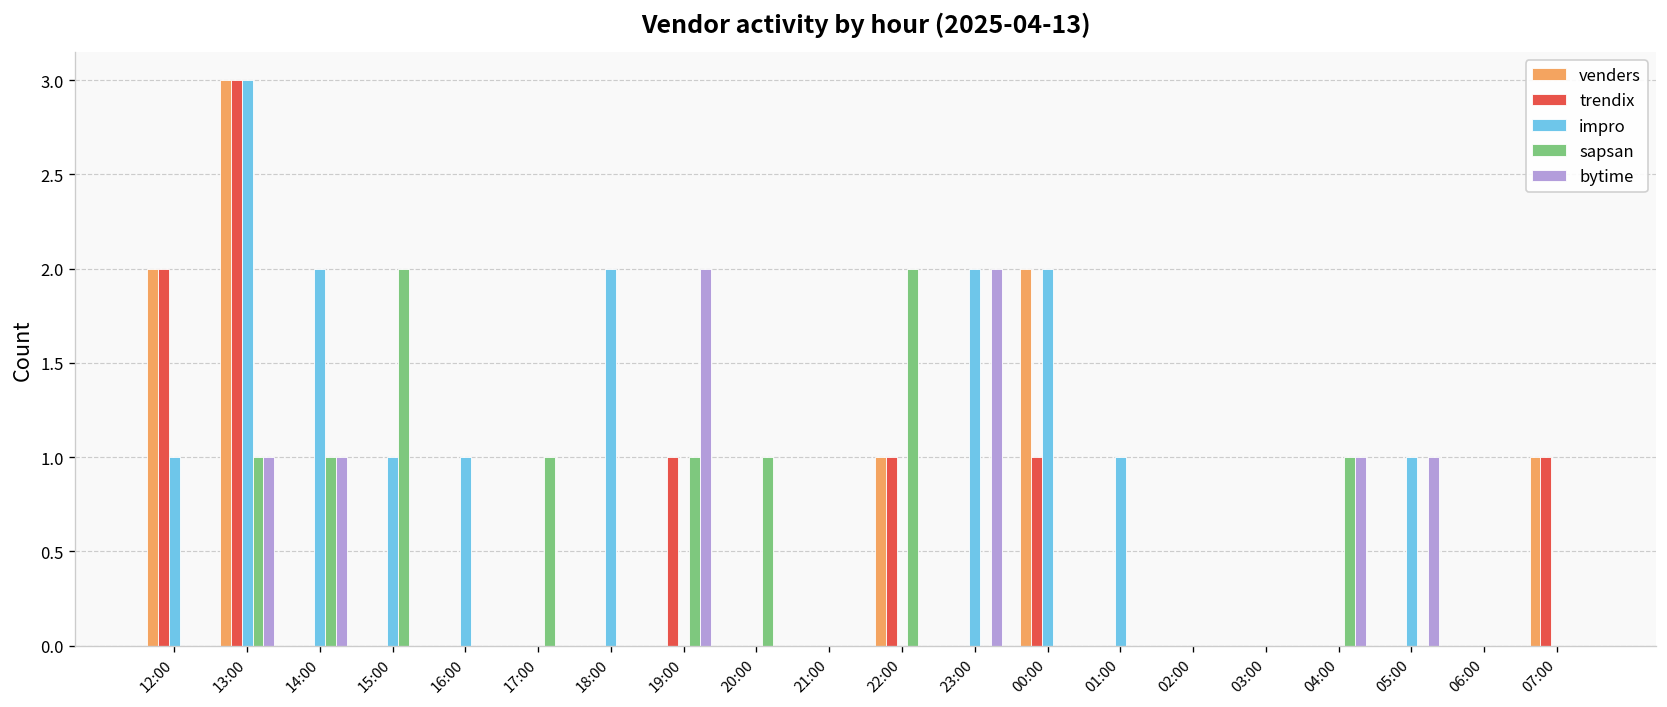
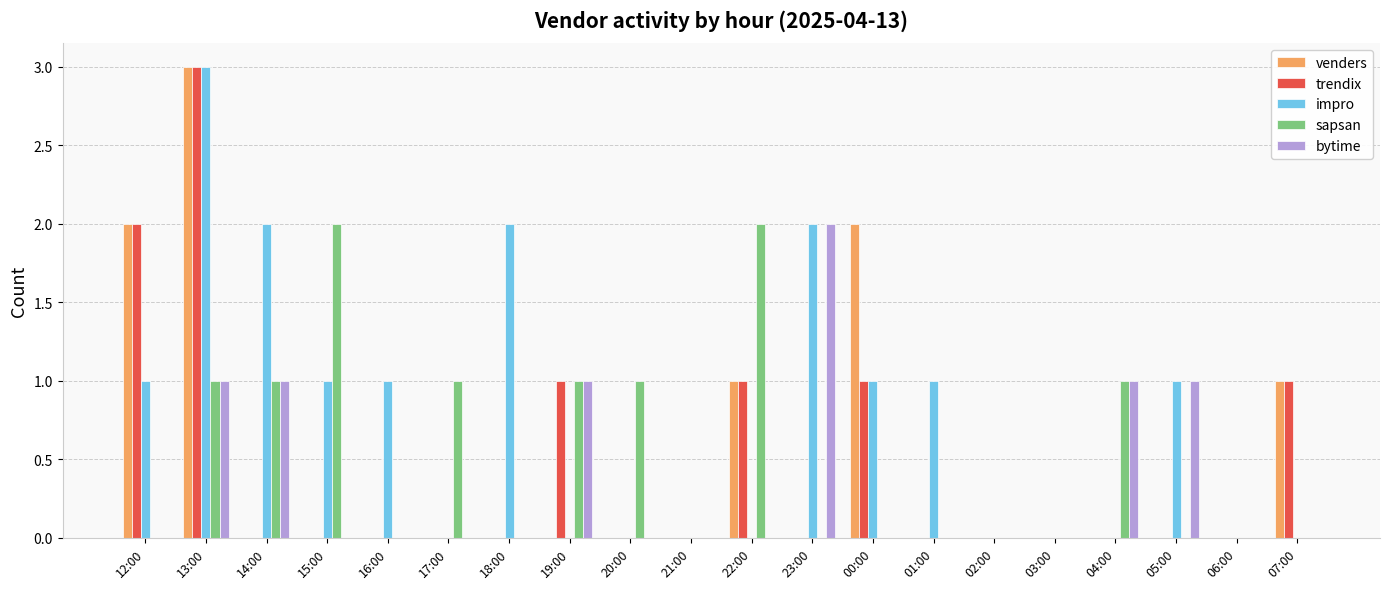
bytime, 19:00: 2 -> 1
impro, 00:00: 2 -> 1
